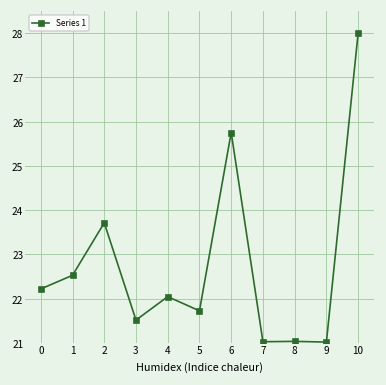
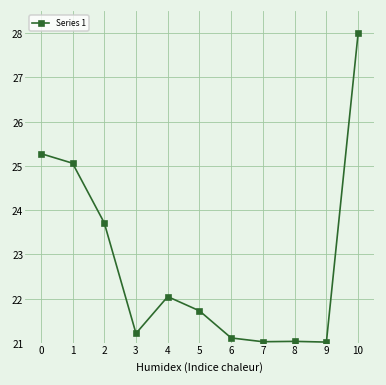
0: 22.2 -> 25.3
1: 22.5 -> 25.1
3: 21.5 -> 21.2
6: 25.8 -> 21.1
